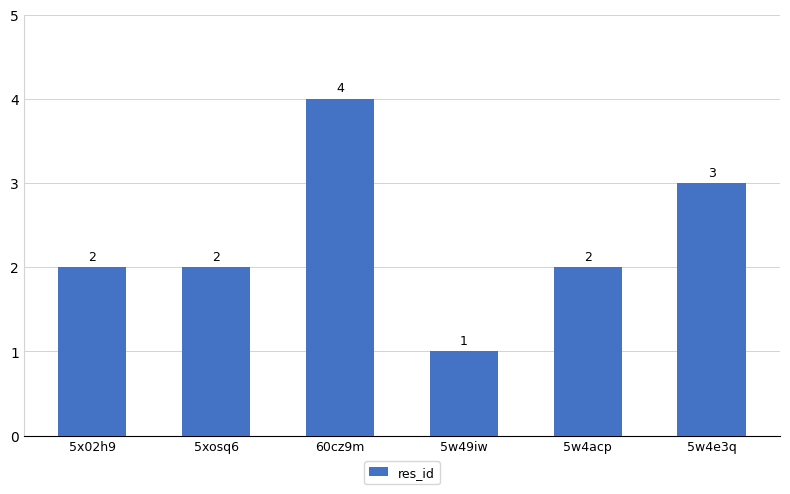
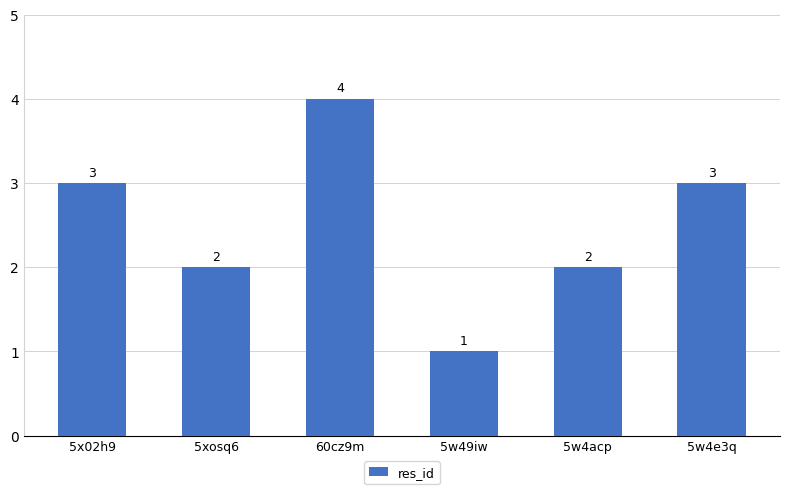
5x02h9: 2 -> 3
